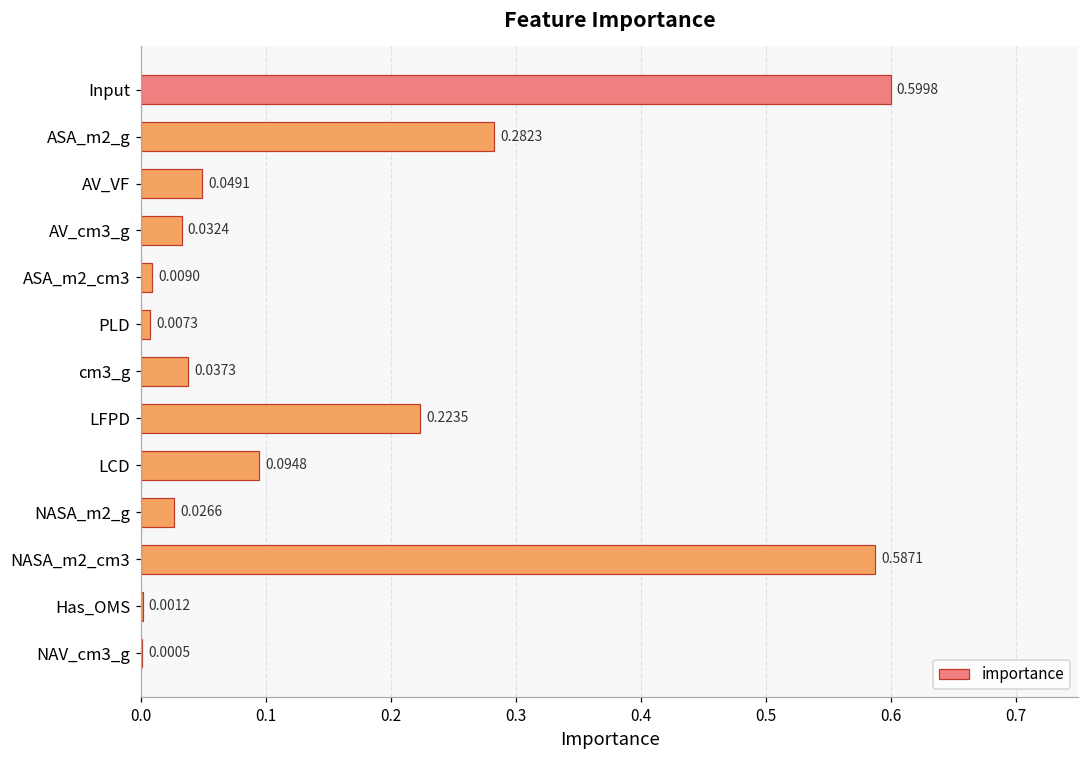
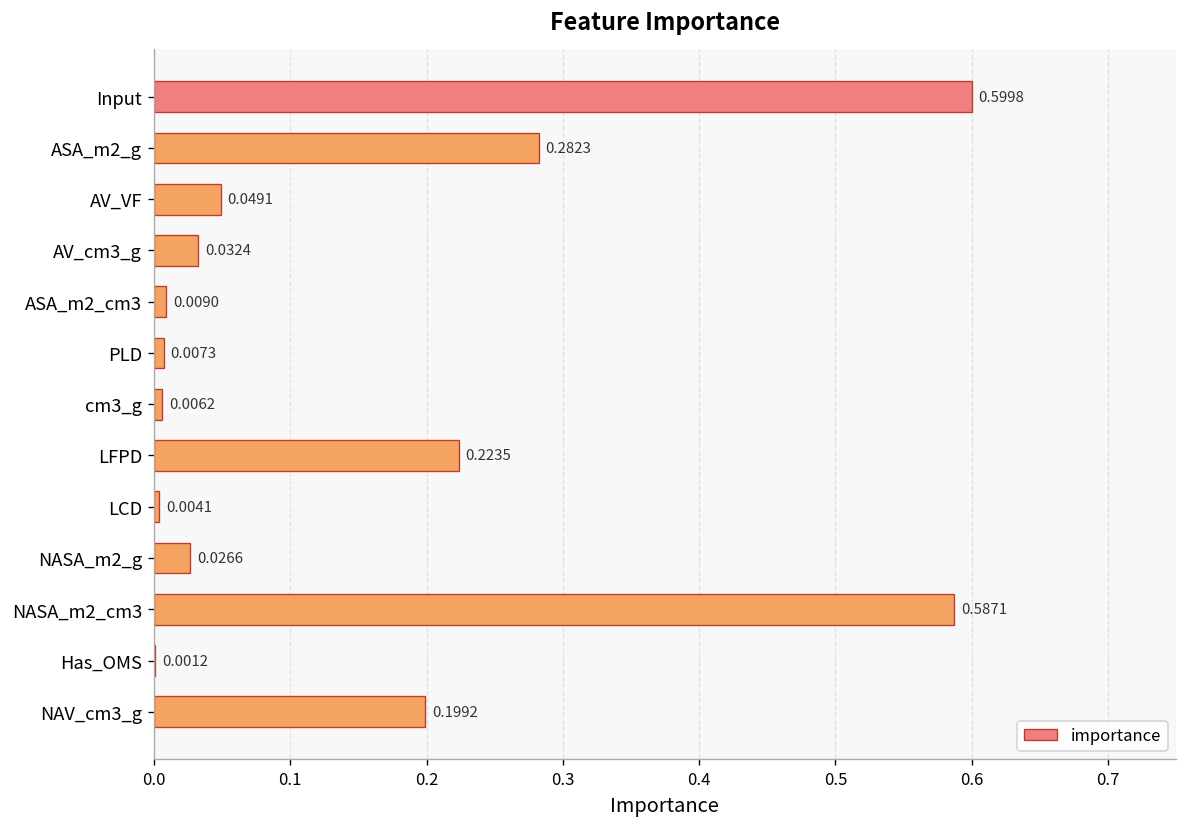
cm3_g: 0.0373 -> 0.0062
LCD: 0.0948 -> 0.0041
NAV_cm3_g: 0.0005 -> 0.1992
